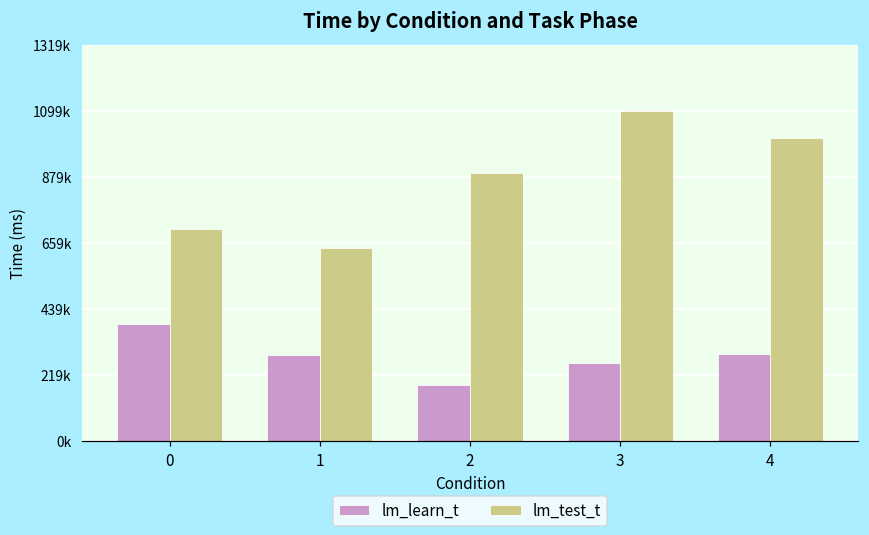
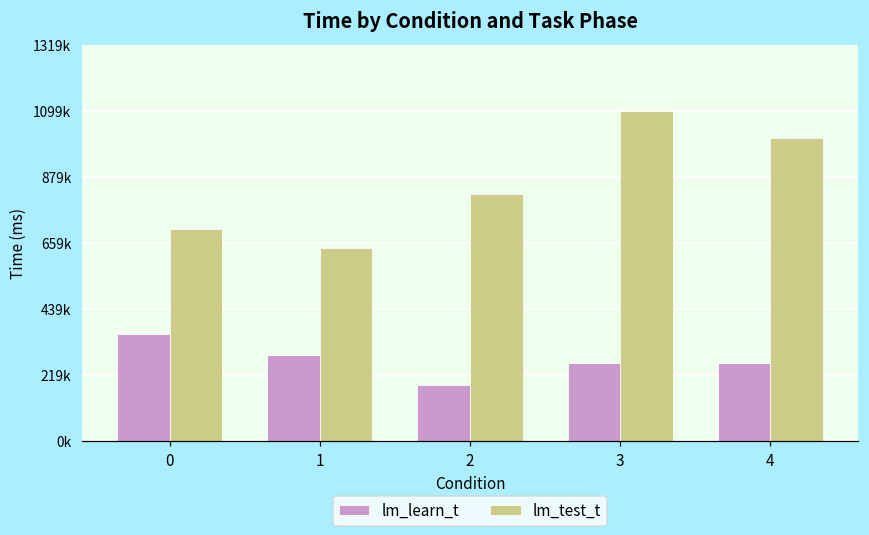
lm_learn_t, 0: 390000 -> 360000
lm_test_t, 2: 890000 -> 820000
lm_learn_t, 4: 290000 -> 260000
